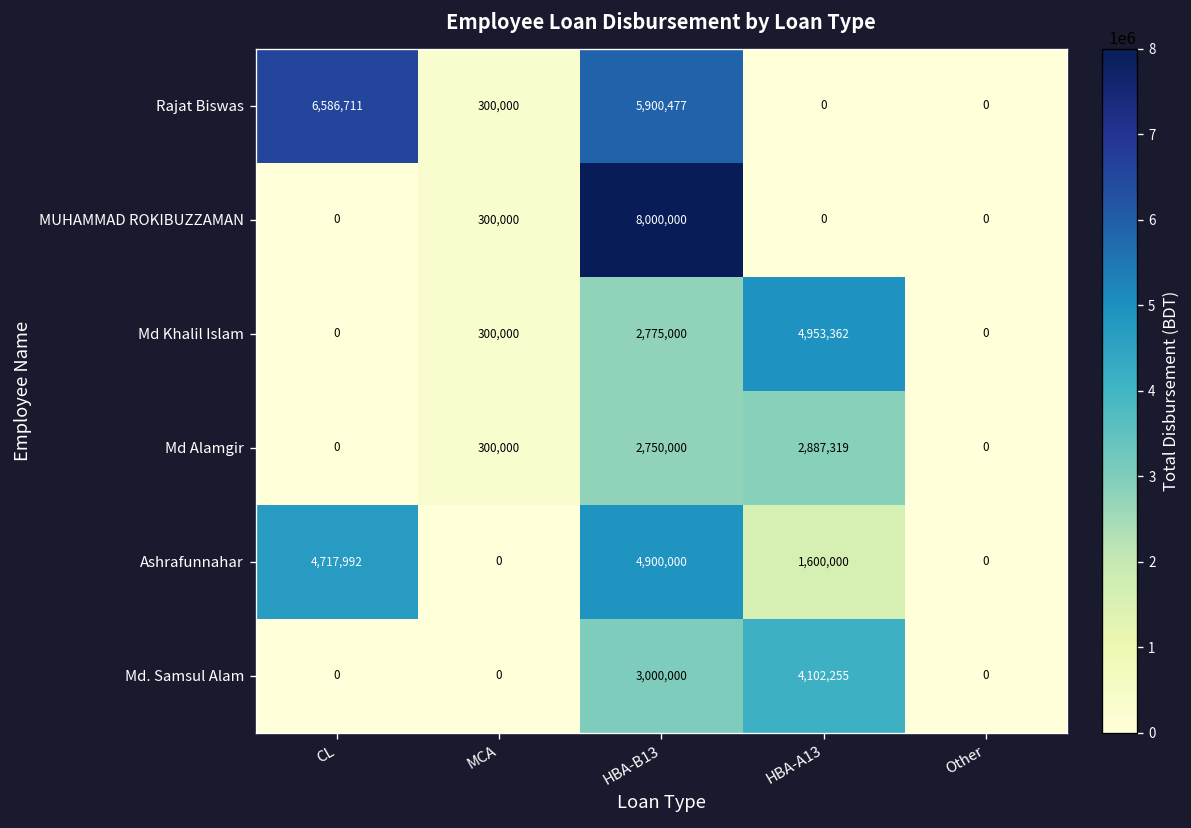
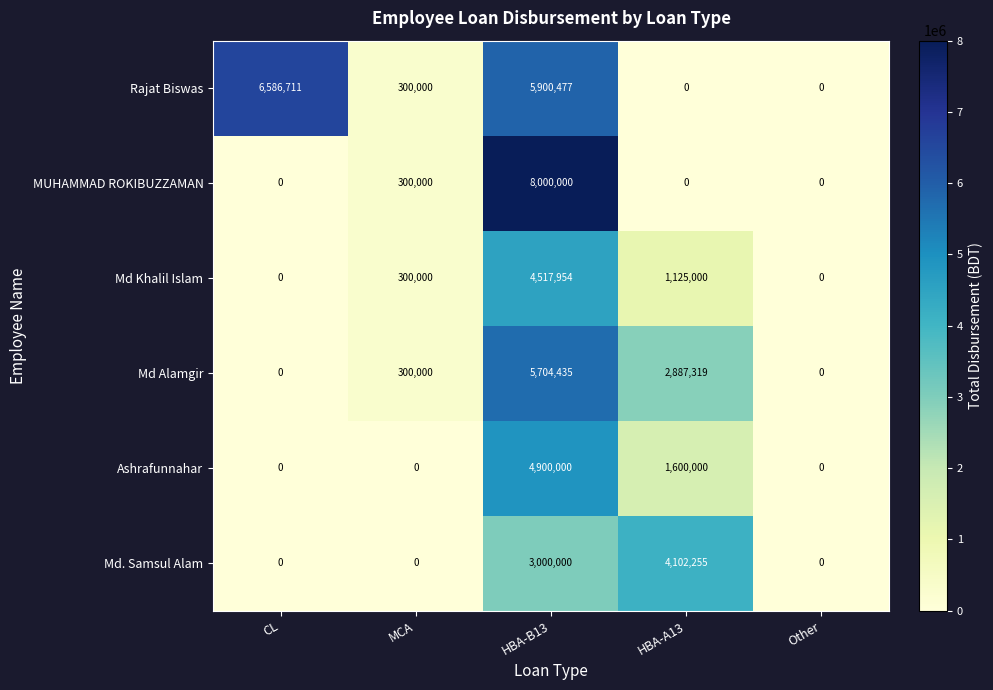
Md Khalil Islam, HBA-B13: 2,775,000 -> 4,517,954
Md Khalil Islam, HBA-A13: 4,953,362 -> 1,125,000
Md Alamgir, HBA-B13: 2,750,000 -> 5,704,435
Ashrafunnahar, CL: 4,717,992 -> 0
